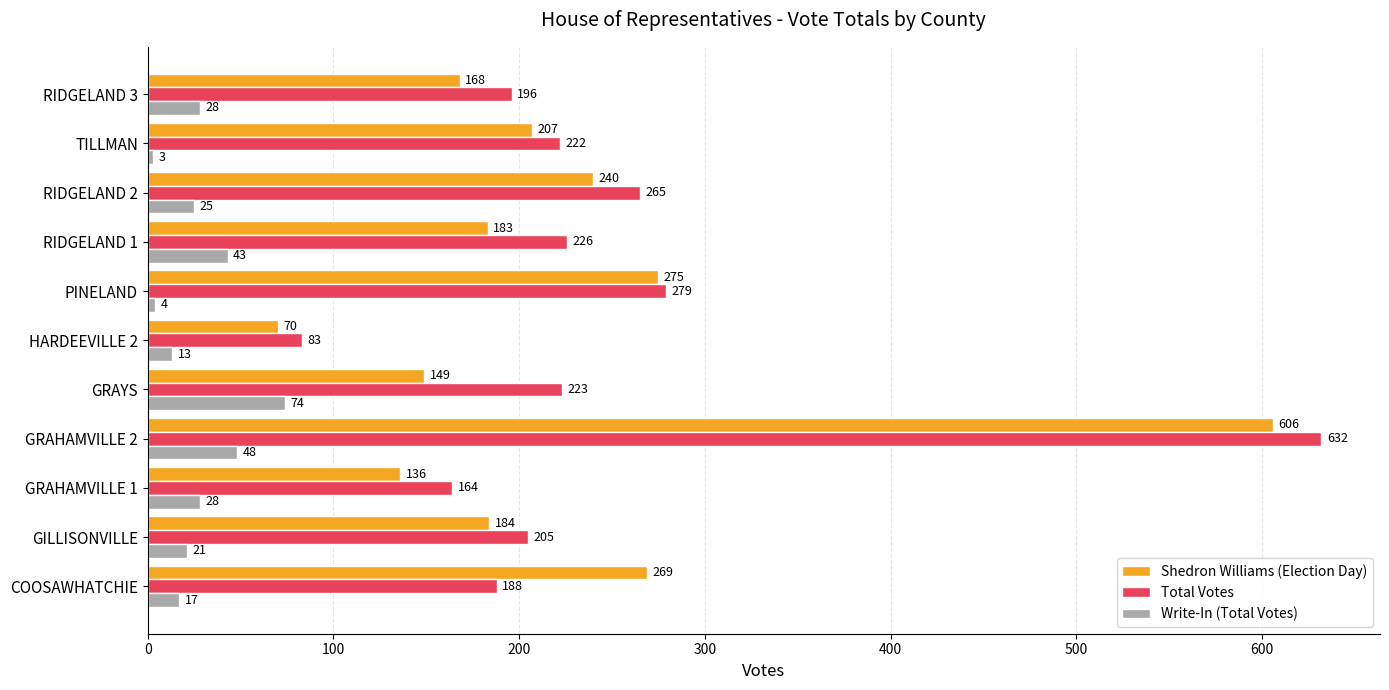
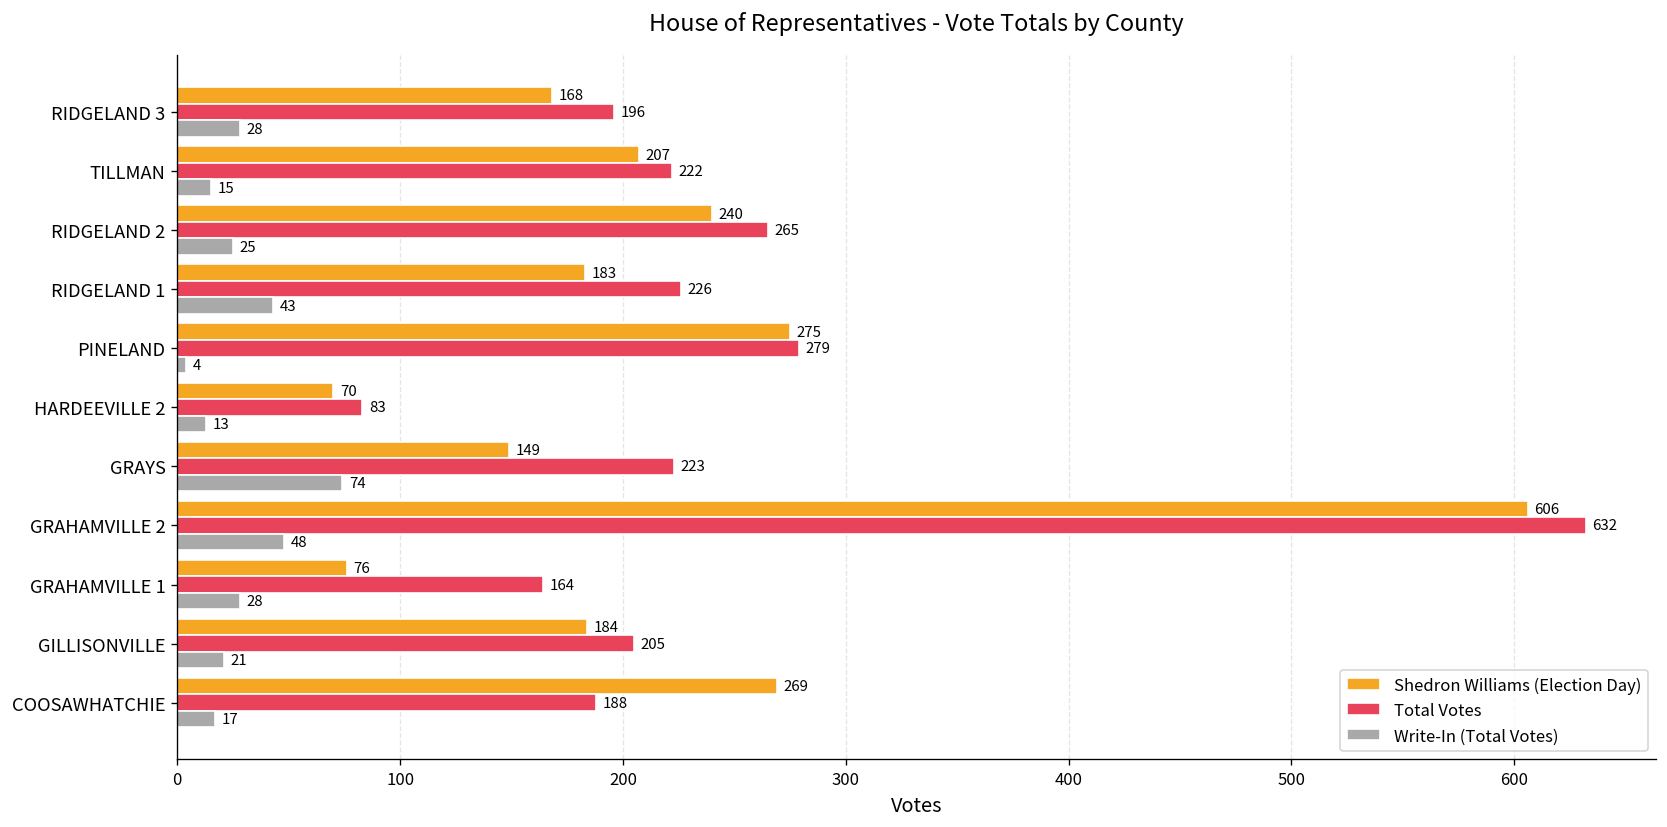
Write-In (Total Votes), TILLMAN: 3 -> 15
Shedron Williams (Election Day), GRAHAMVILLE 1: 136 -> 76
